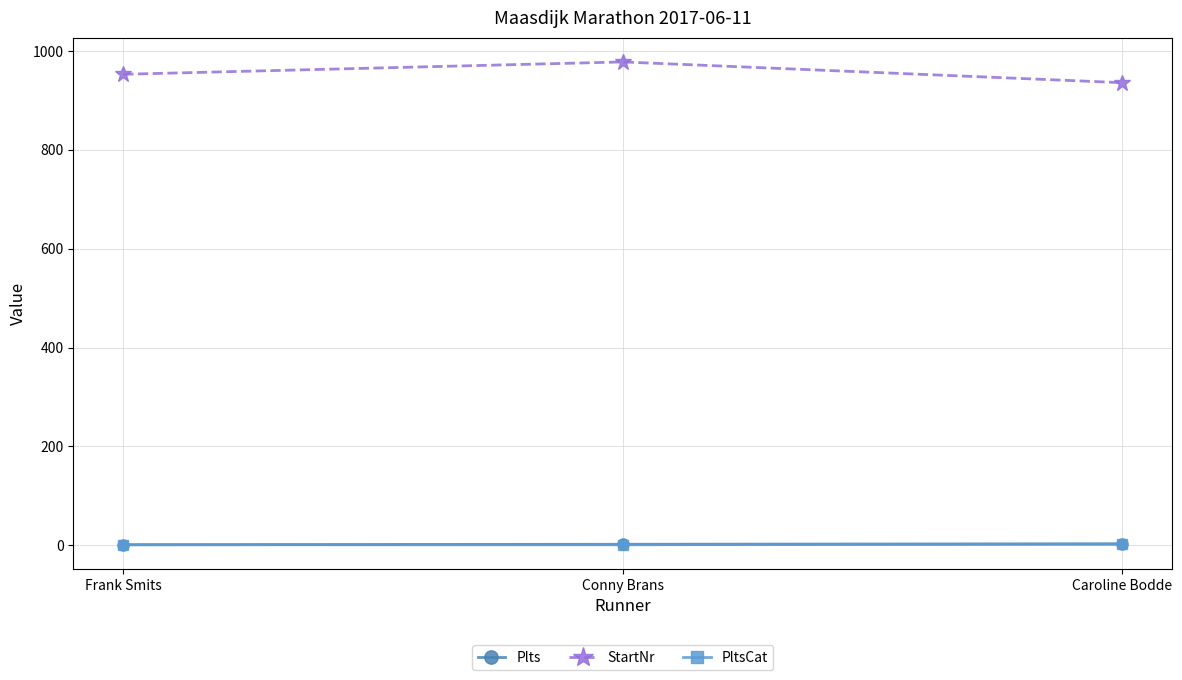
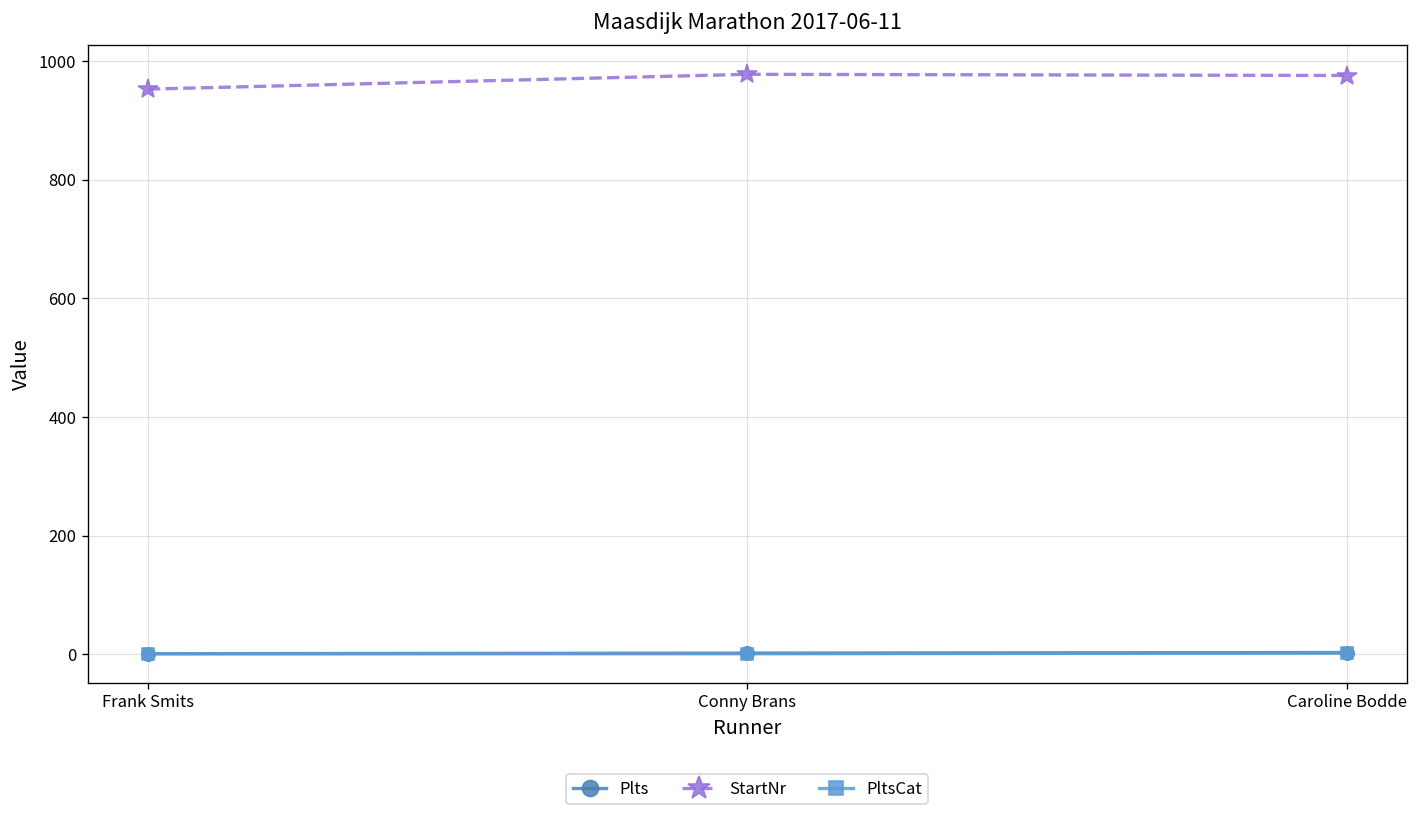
StartNr, Caroline Bodde: 940 -> 980
